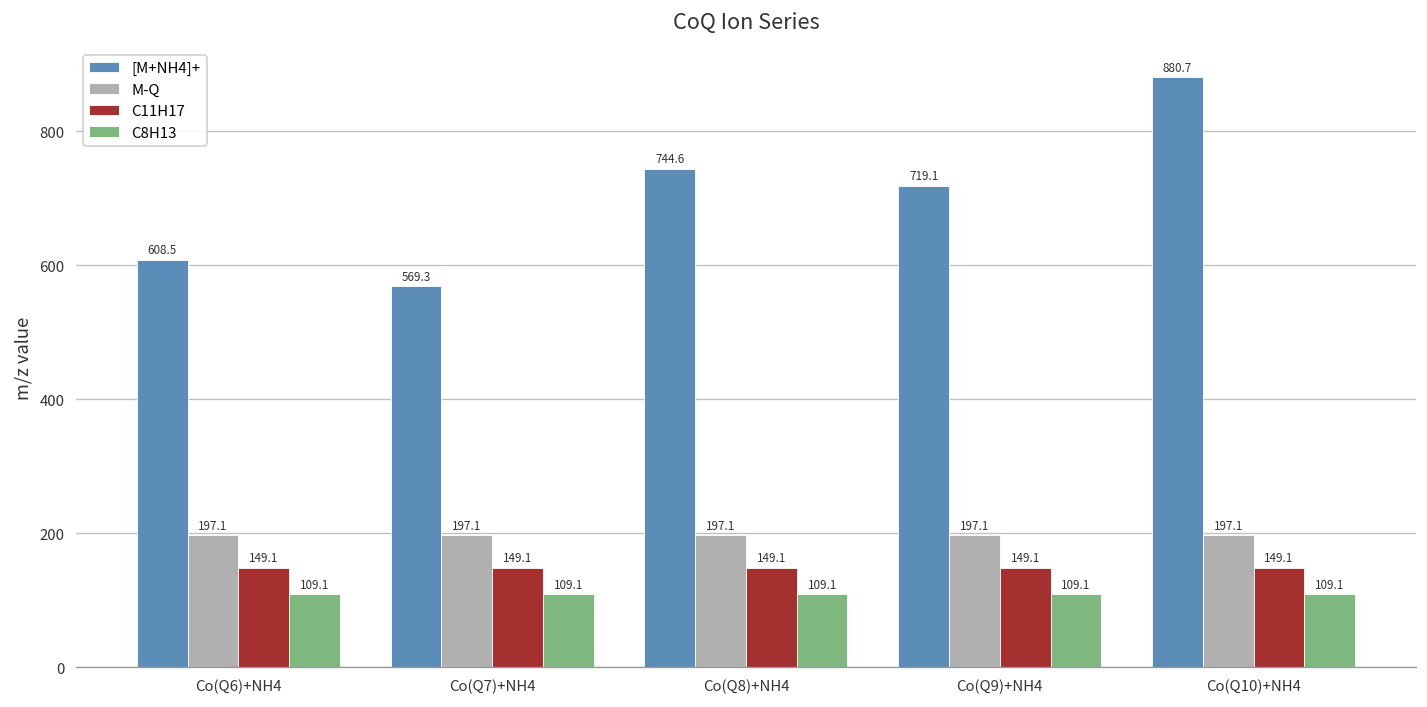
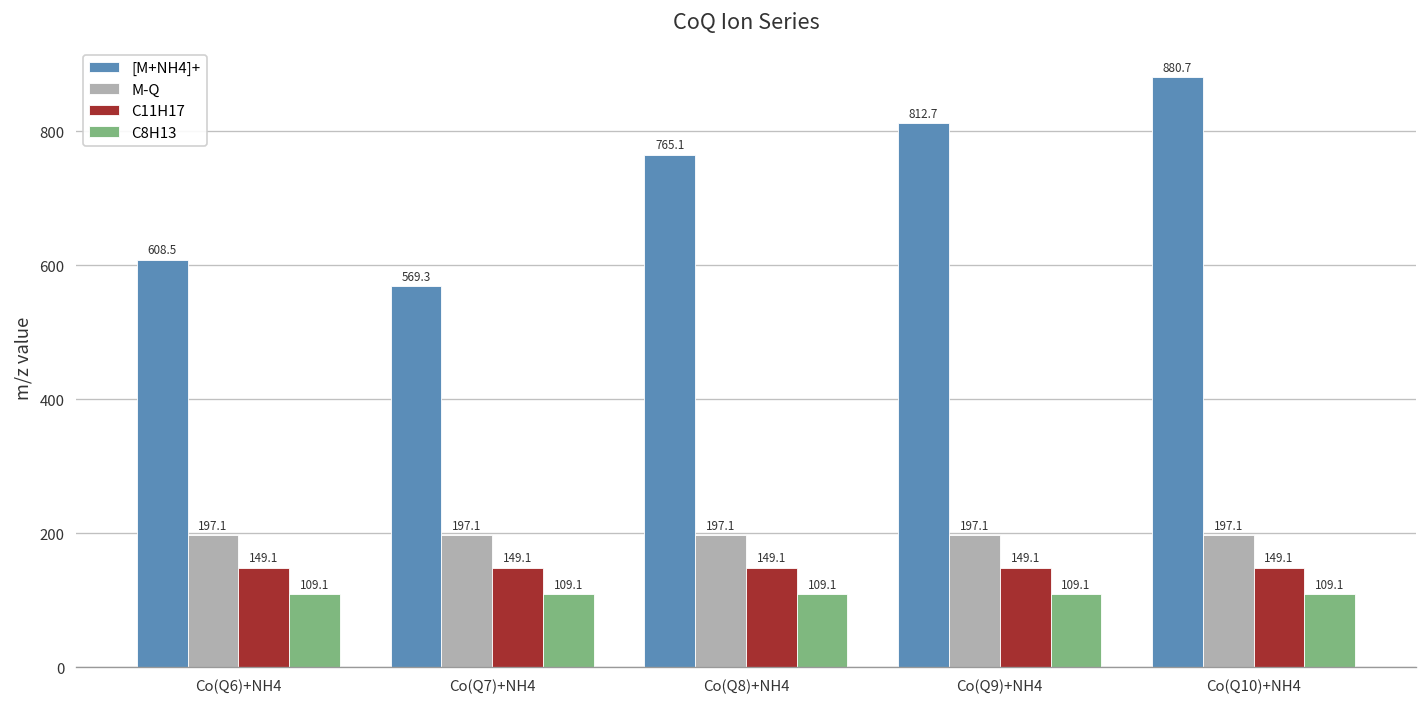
[M+NH4]+, Co(Q8)+NH4: 744.6 -> 765.1
[M+NH4]+, Co(Q9)+NH4: 719.1 -> 812.7
